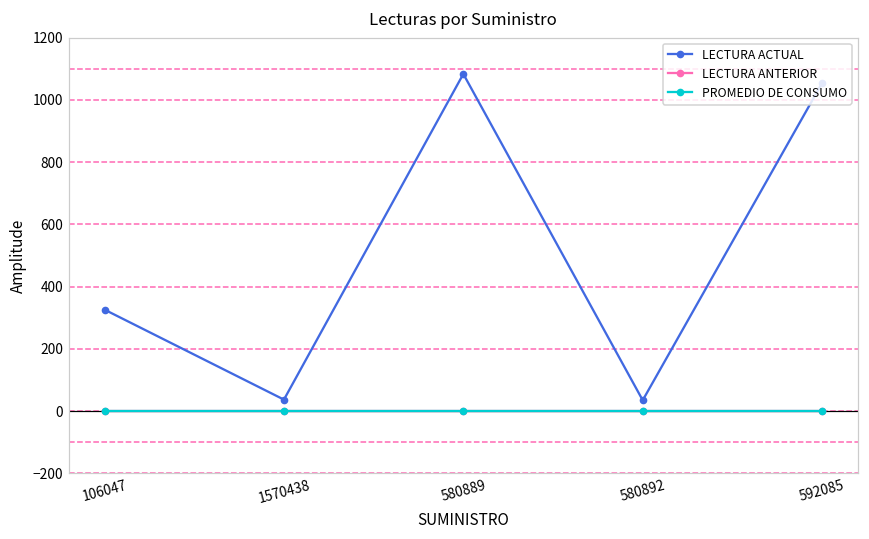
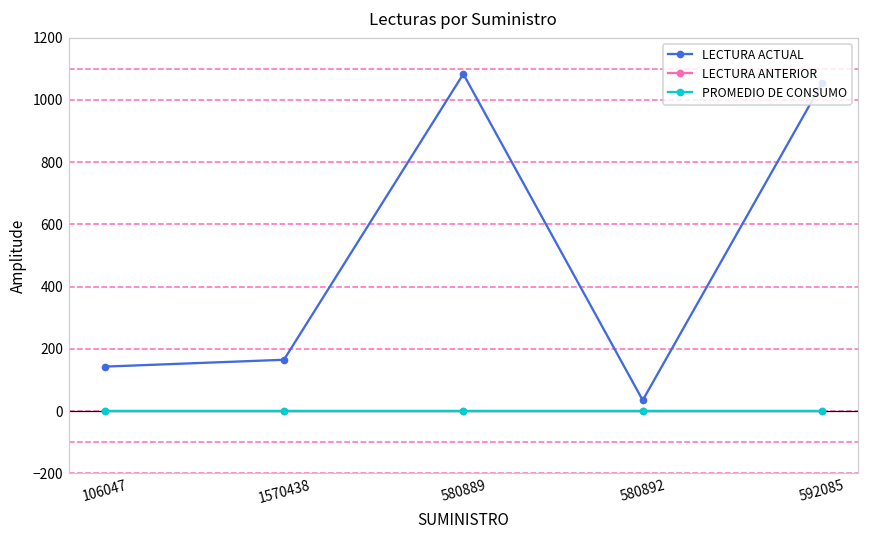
LECTURA ACTUAL, 106047: 330 -> 140
LECTURA ACTUAL, 1570438: 40 -> 170
